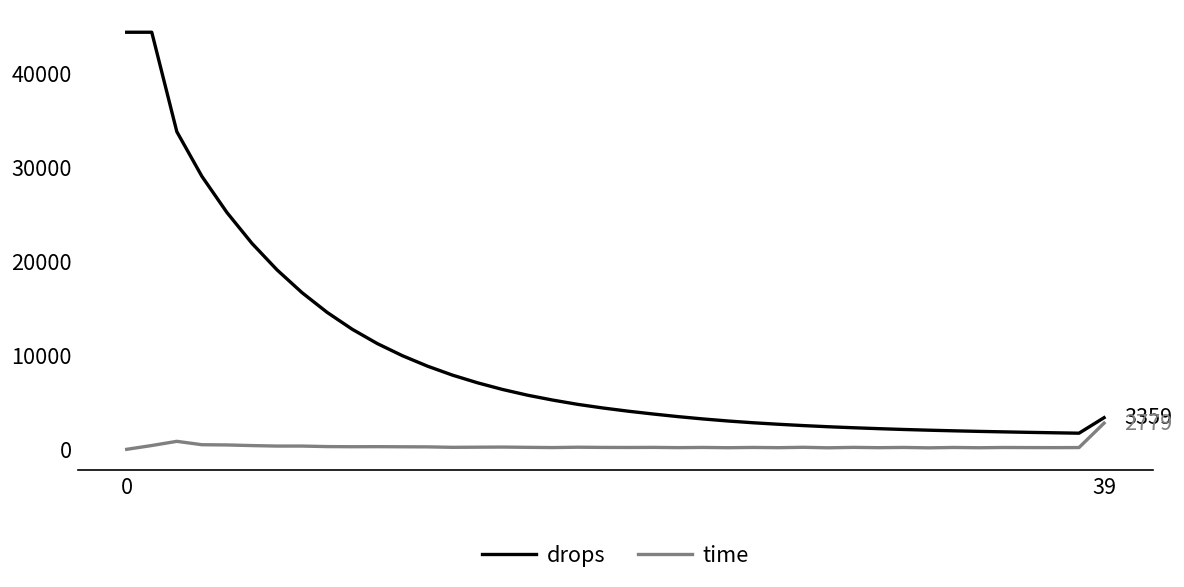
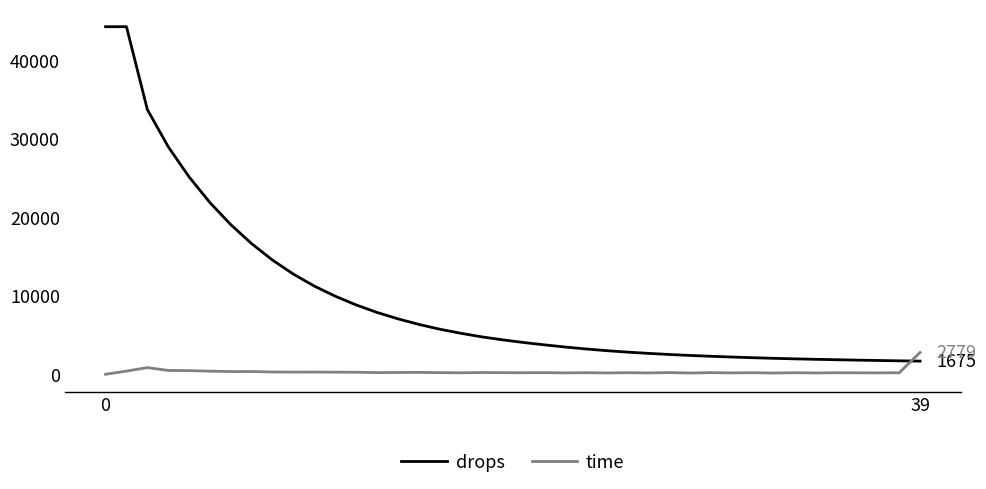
drops, 39: 3359 -> 1675
